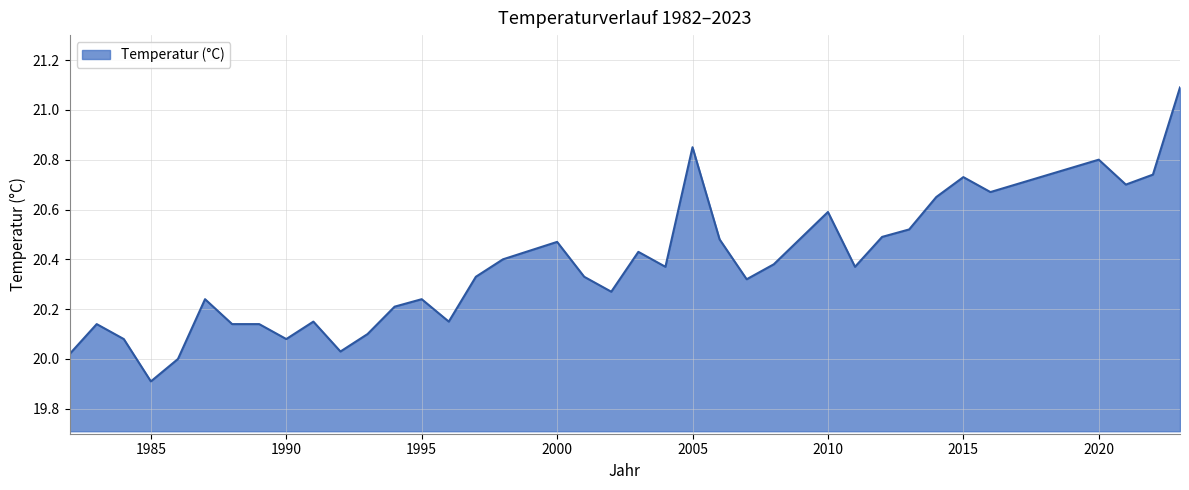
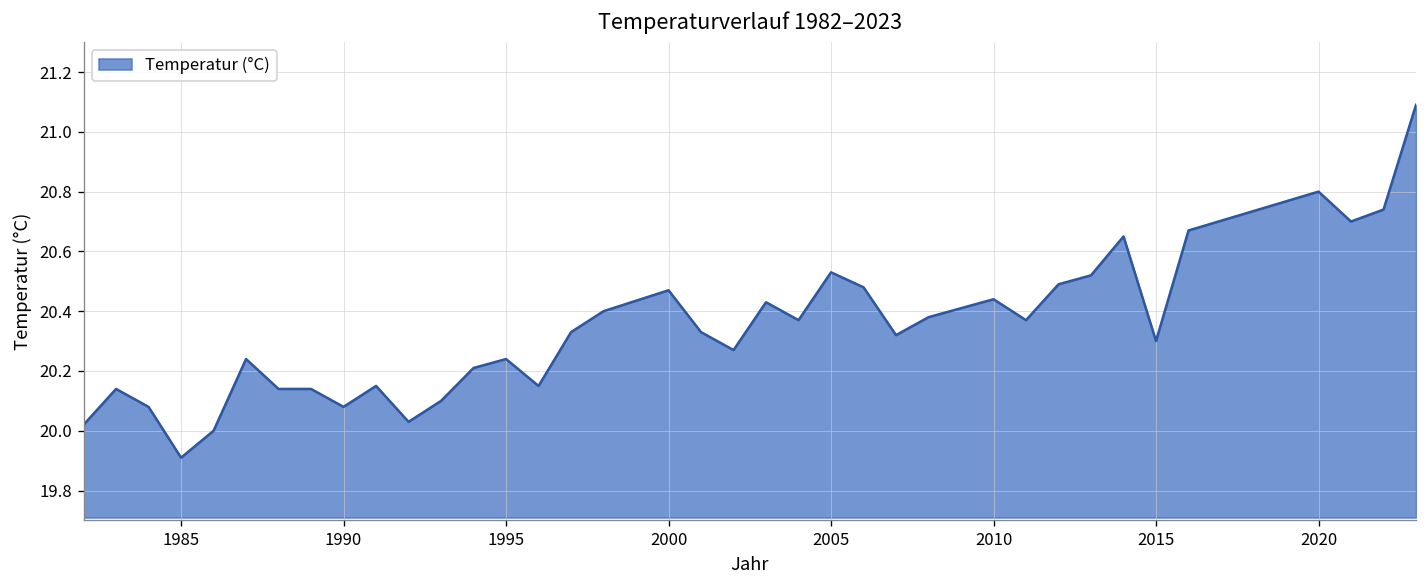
2005: 20.85 -> 20.53
2010: 20.59 -> 20.44
2015: 20.73 -> 20.30
